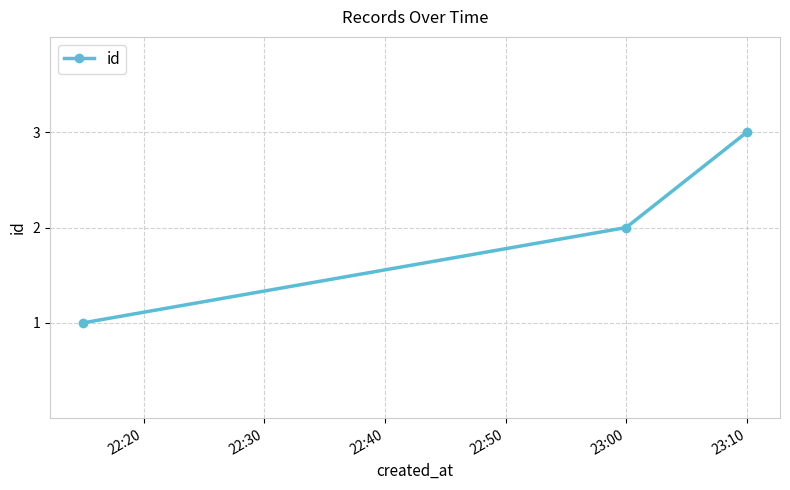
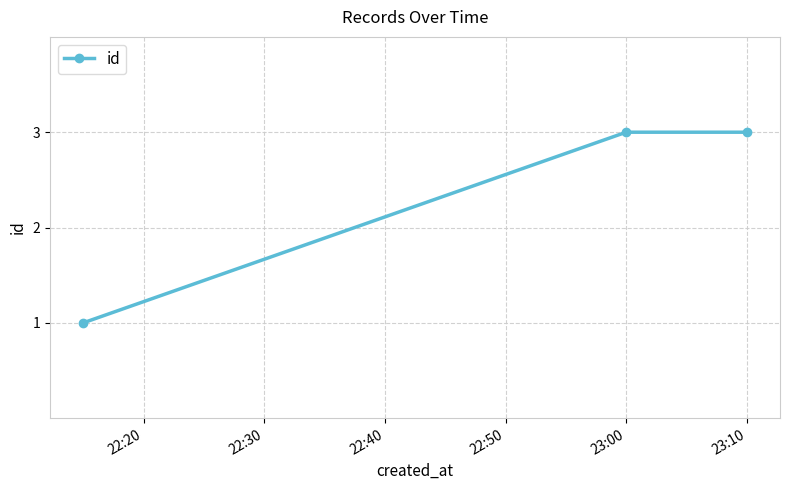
23:00: 2 -> 3
